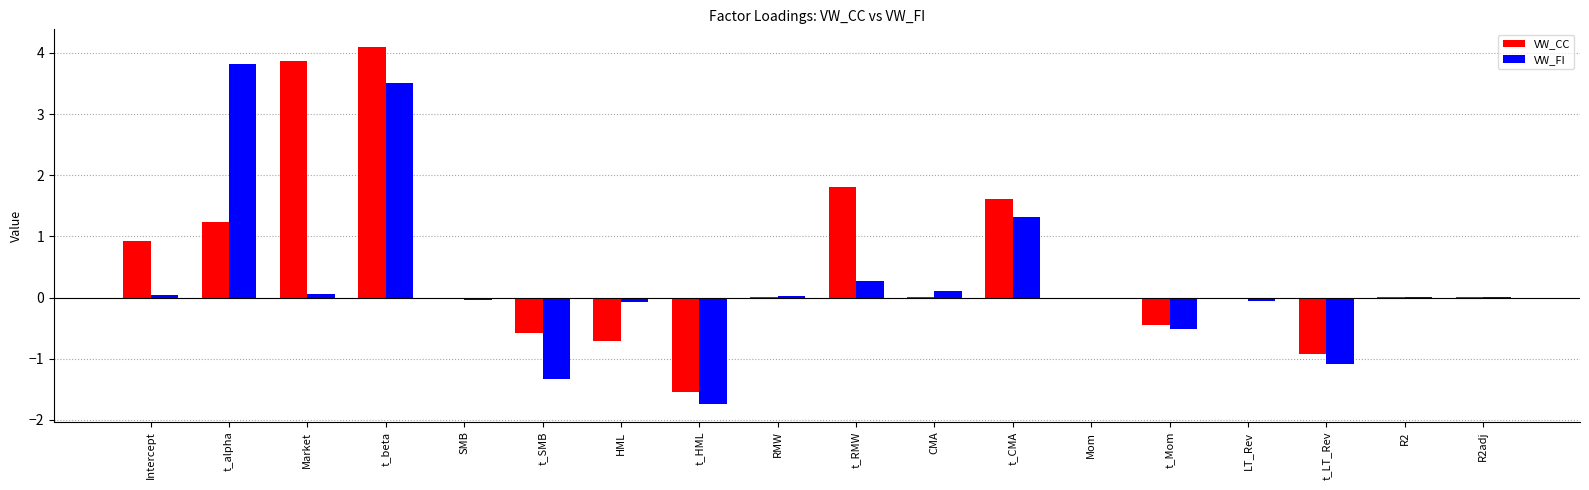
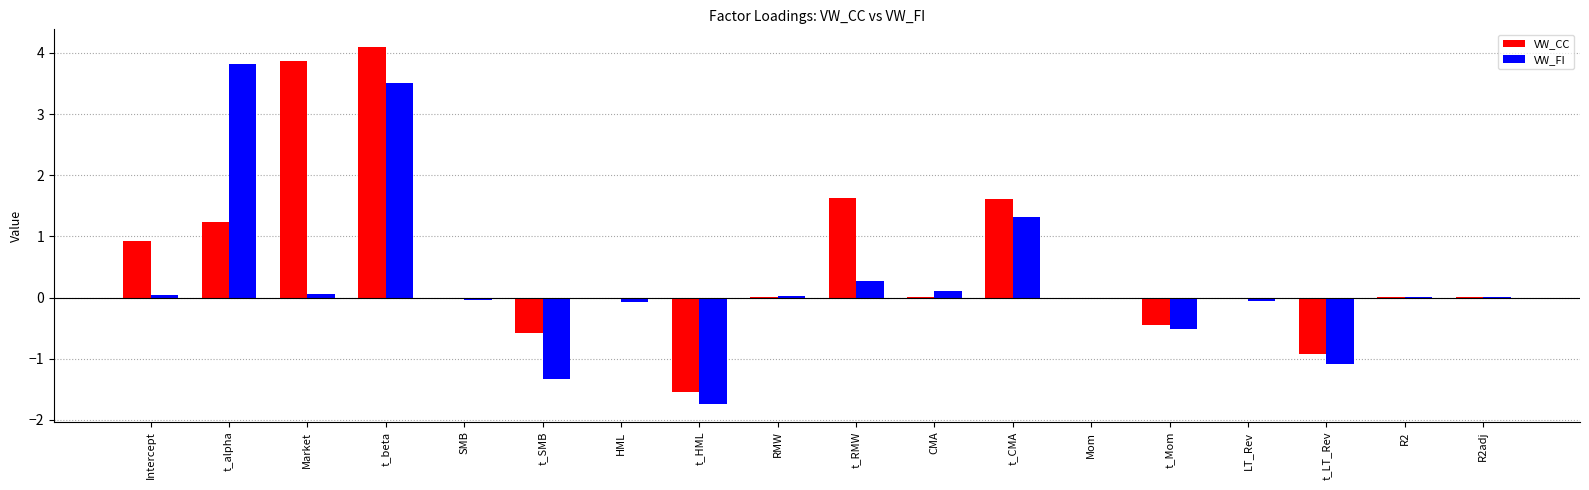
VW_CC, HML: -0.7 -> 0.0
VW_CC, t_RMW: 1.8 -> 1.6
